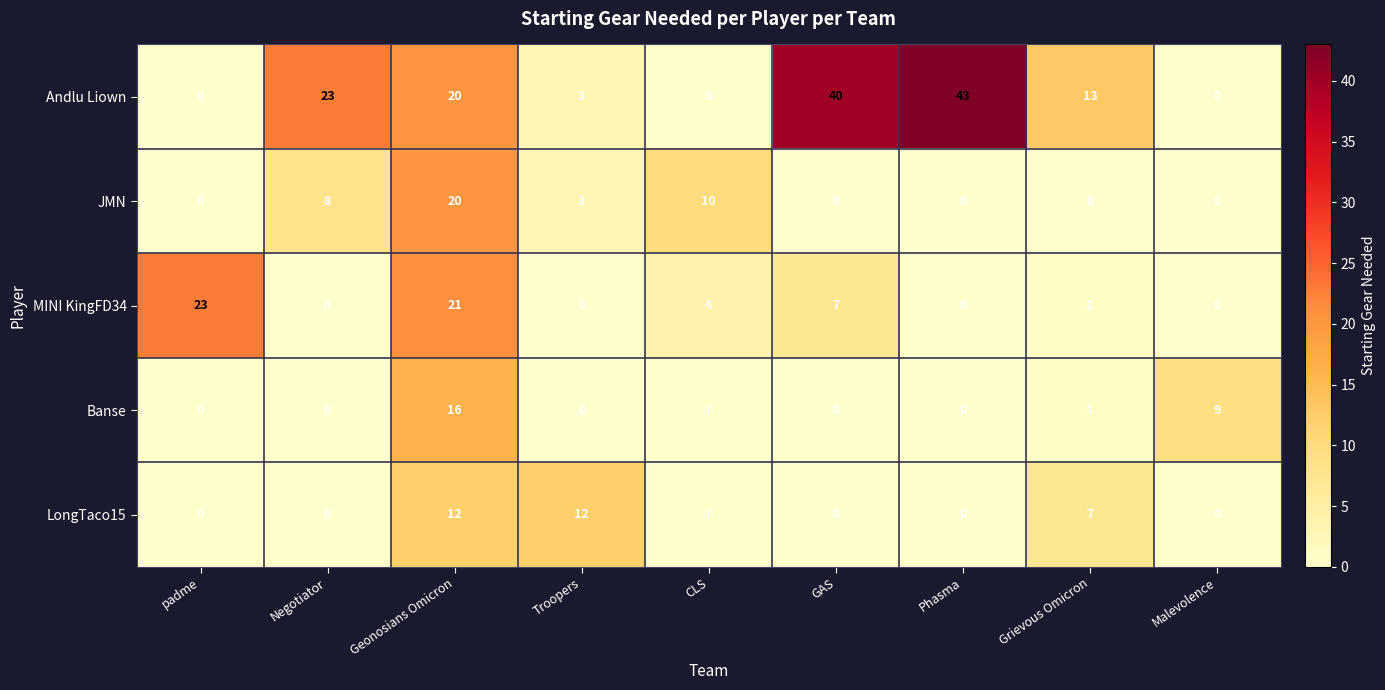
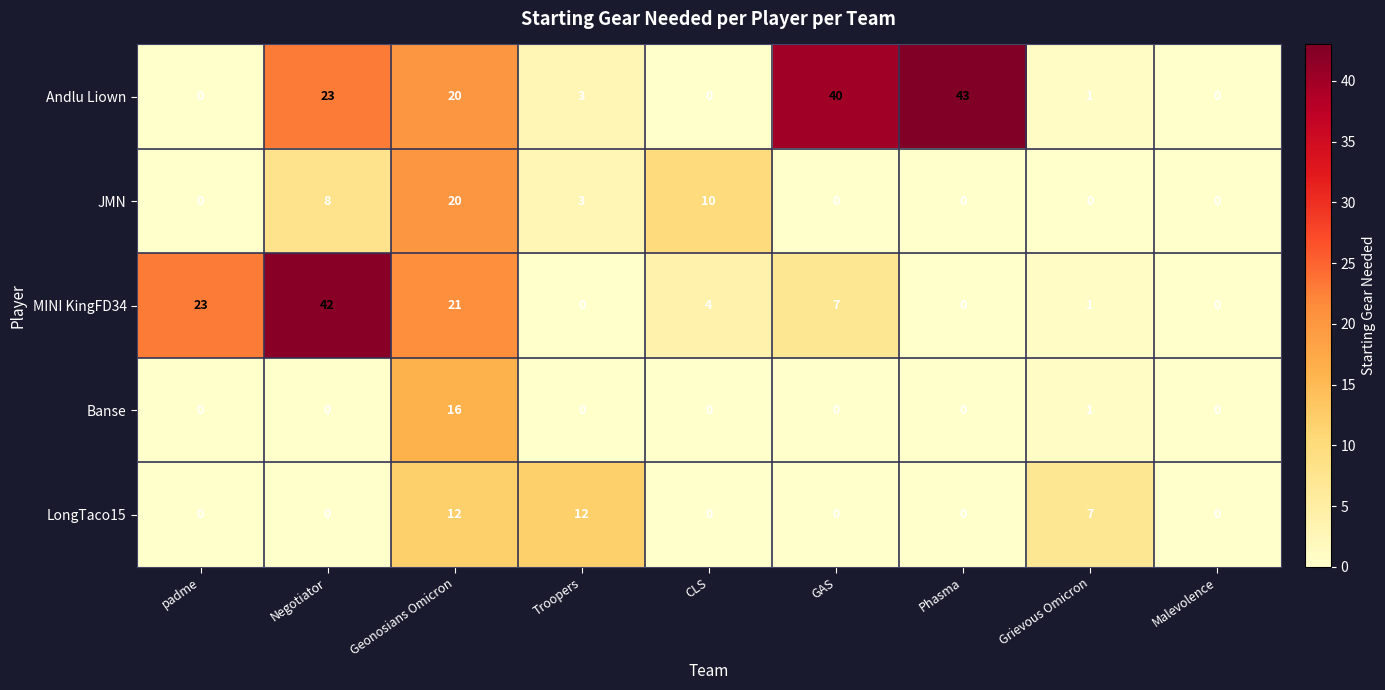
Andlu Liown, Grievous Omicron: 13 -> 1
MINI KingFD34, Negotiator: 0 -> 42
Banse, Malevolence: 9 -> 0
